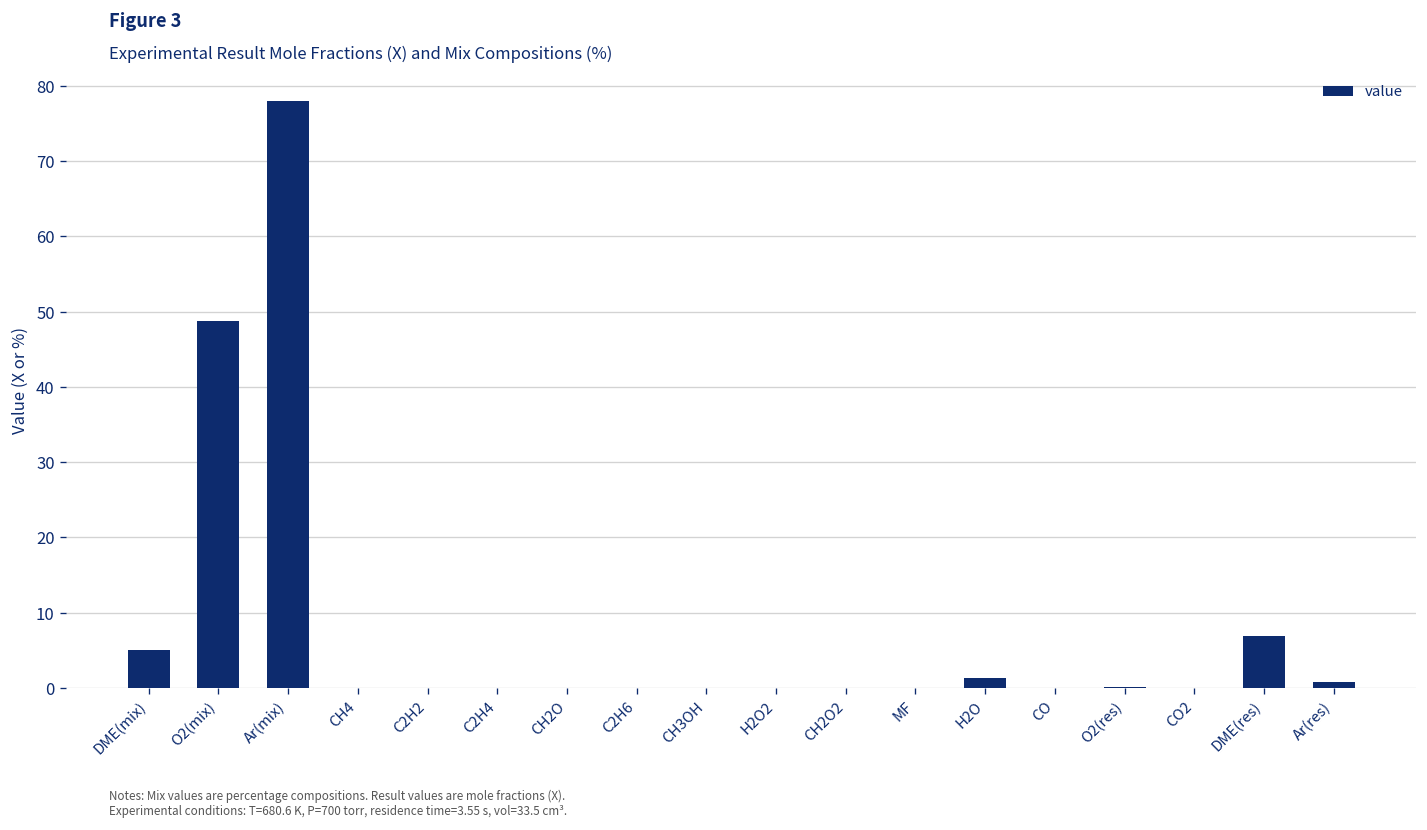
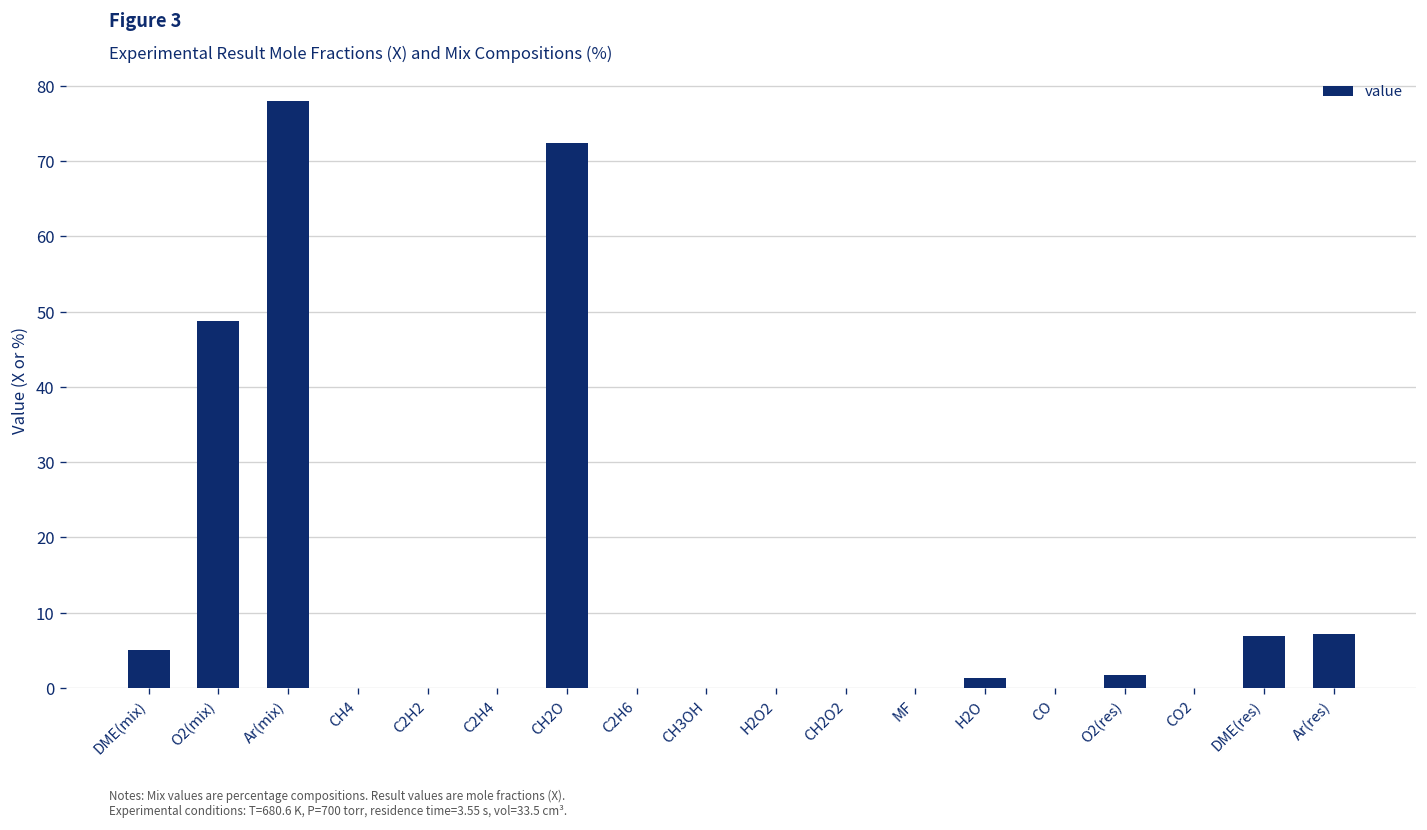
CH2O: 0 -> 72
O2(res): 0 -> 2
Ar(res): 1 -> 7
